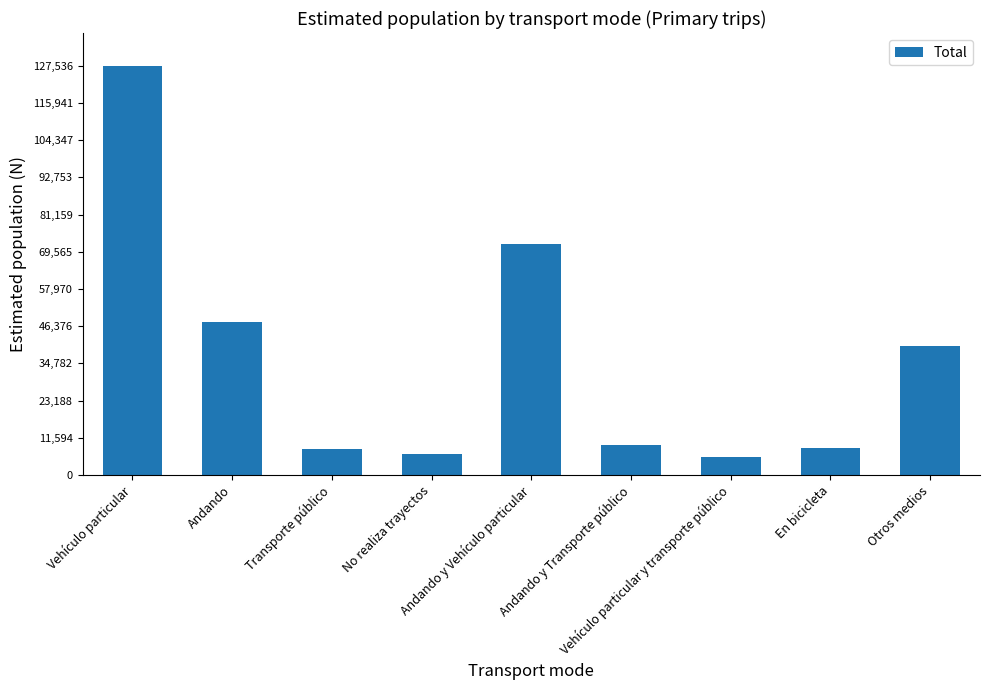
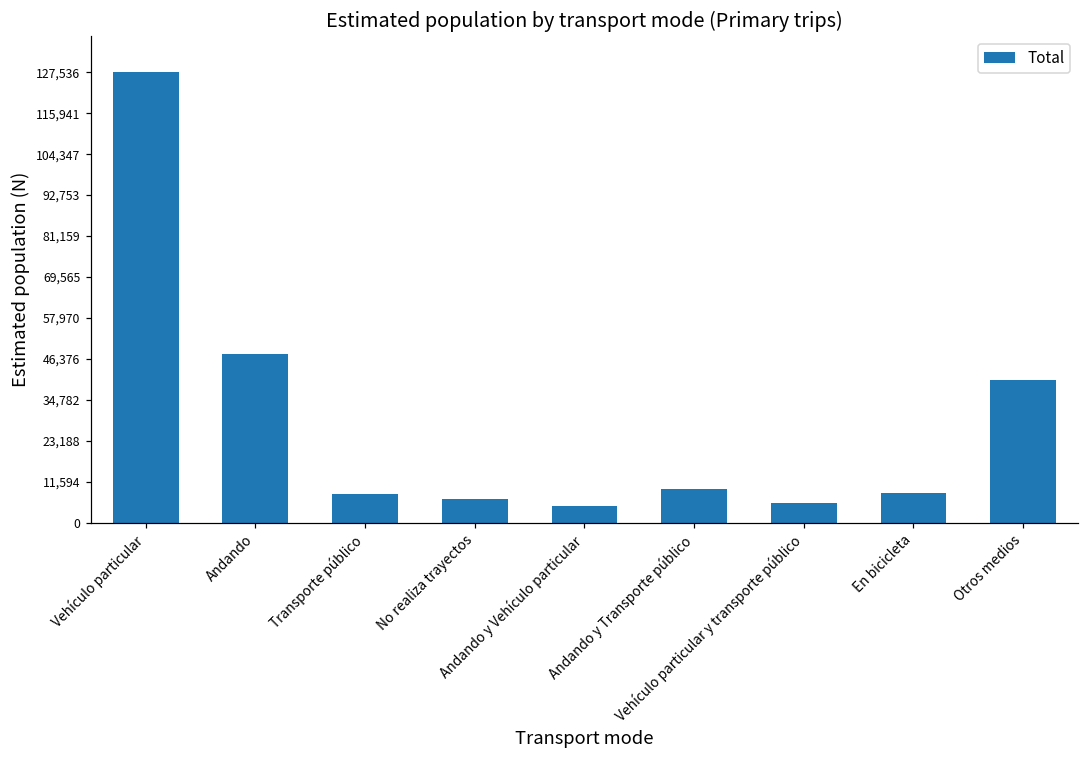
Andando y Vehículo particular: 72,000 -> 5,000
